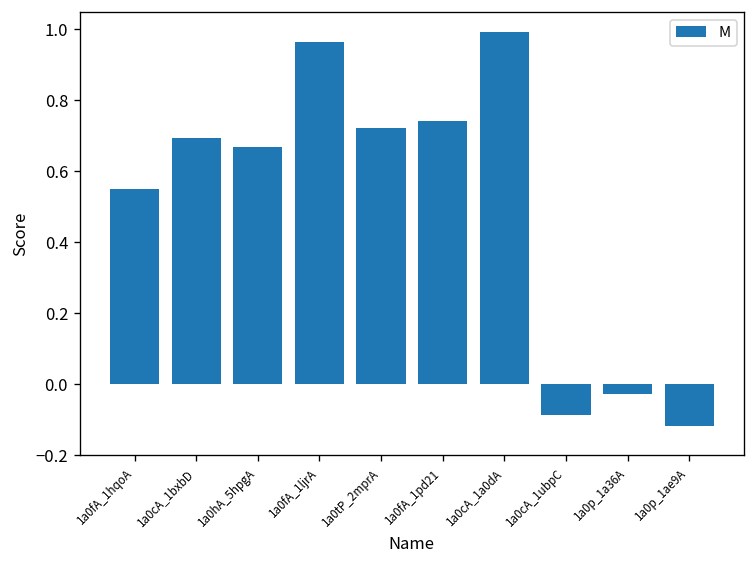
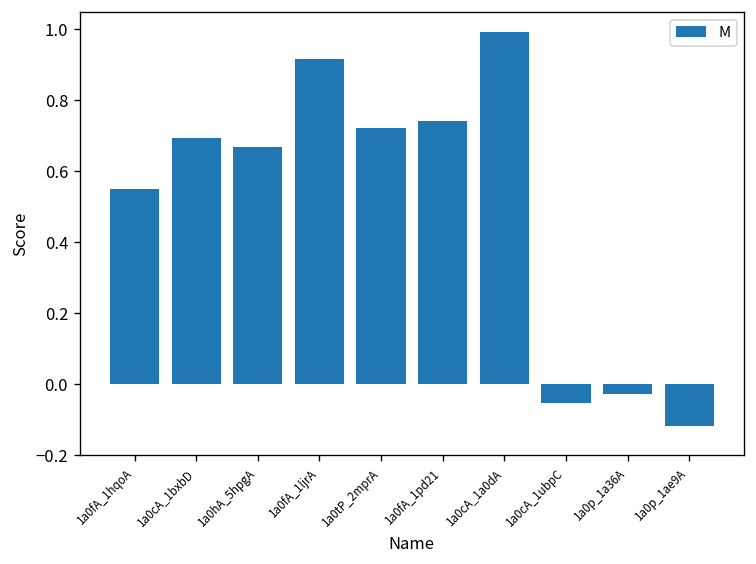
1a0fA_1ljrA: 0.96 -> 0.92
1a0cA_1ubpC: -0.09 -> -0.05
